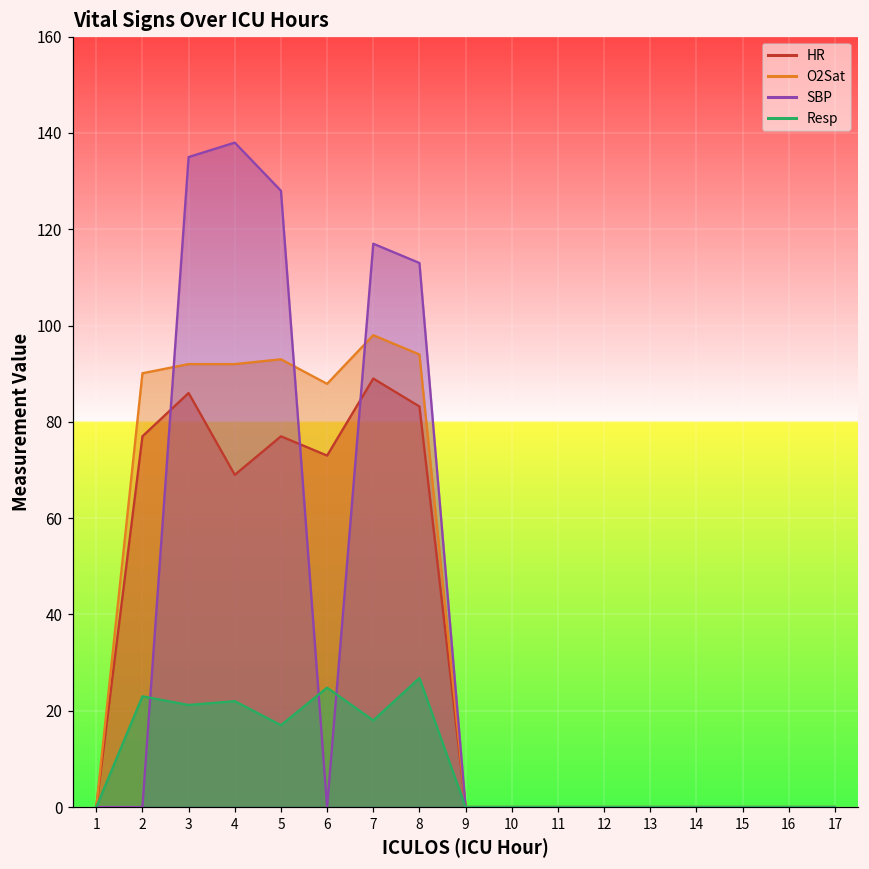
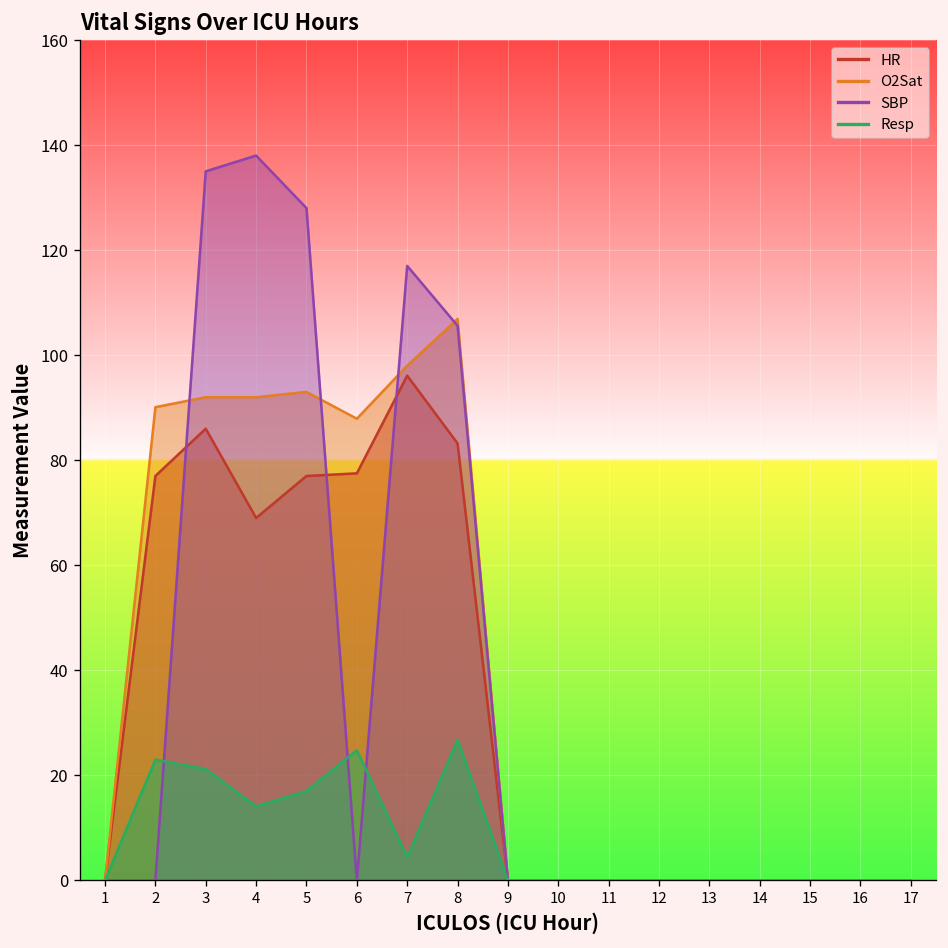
Resp, 4: 22 -> 14
HR, 6: 73 -> 78
HR, 7: 89 -> 96
Resp, 7: 18 -> 4
O2Sat, 8: 94 -> 107
SBP, 8: 113 -> 106
